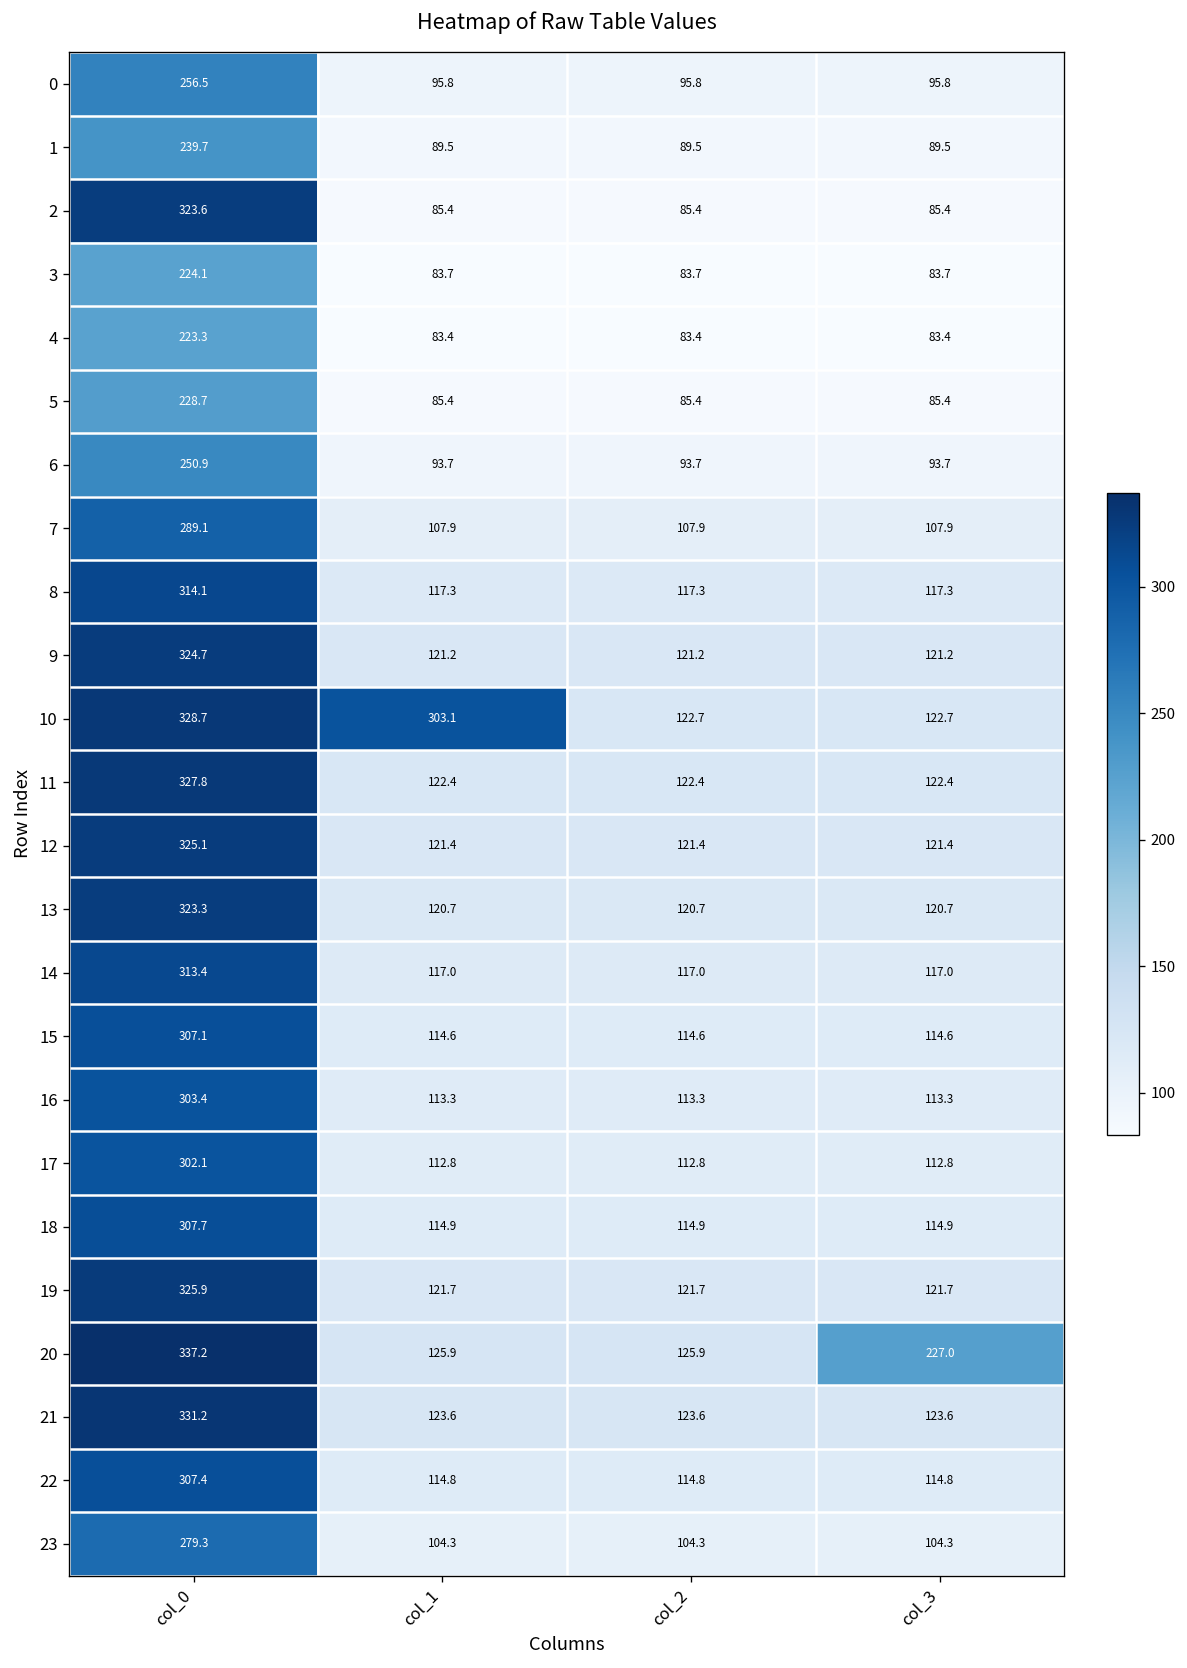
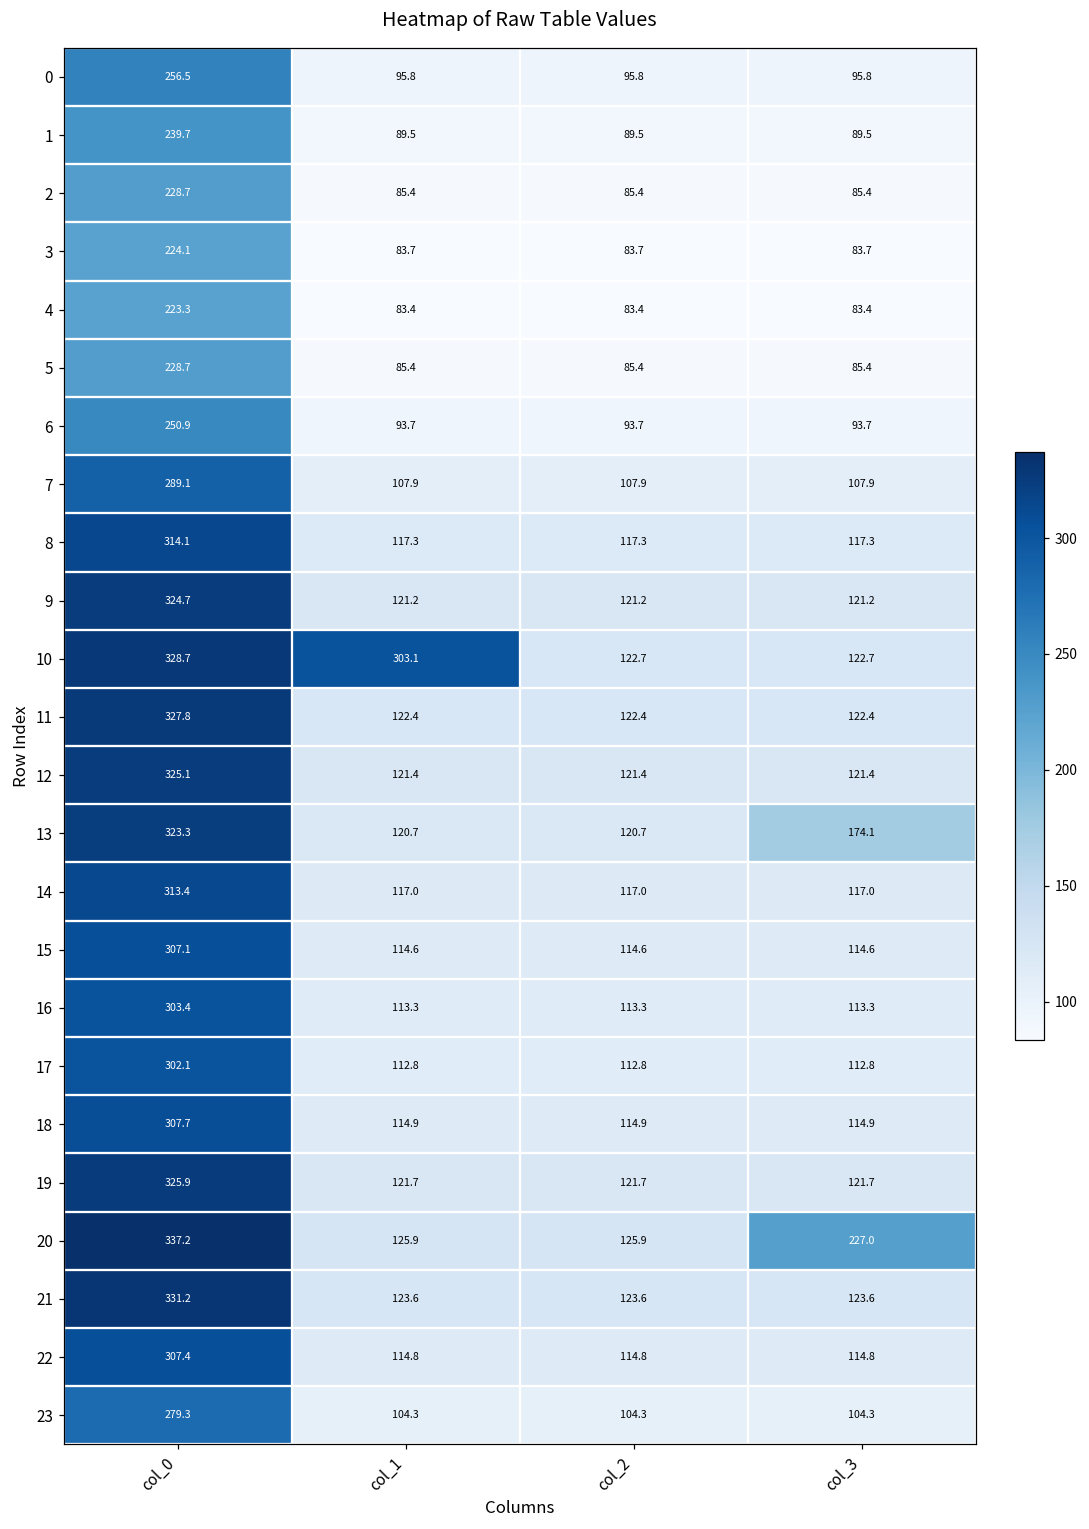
2, col_0: 323.6 -> 228.7
13, col_3: 120.7 -> 174.1
